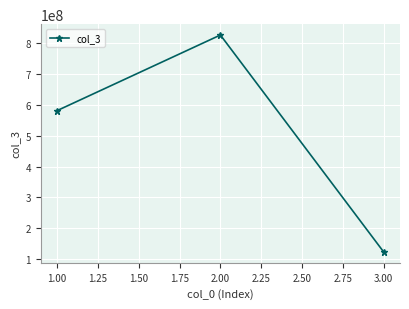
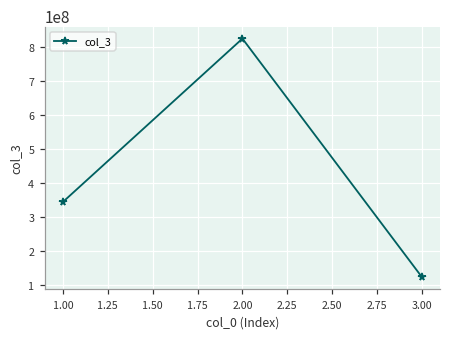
1.00: 580000000 -> 340000000
